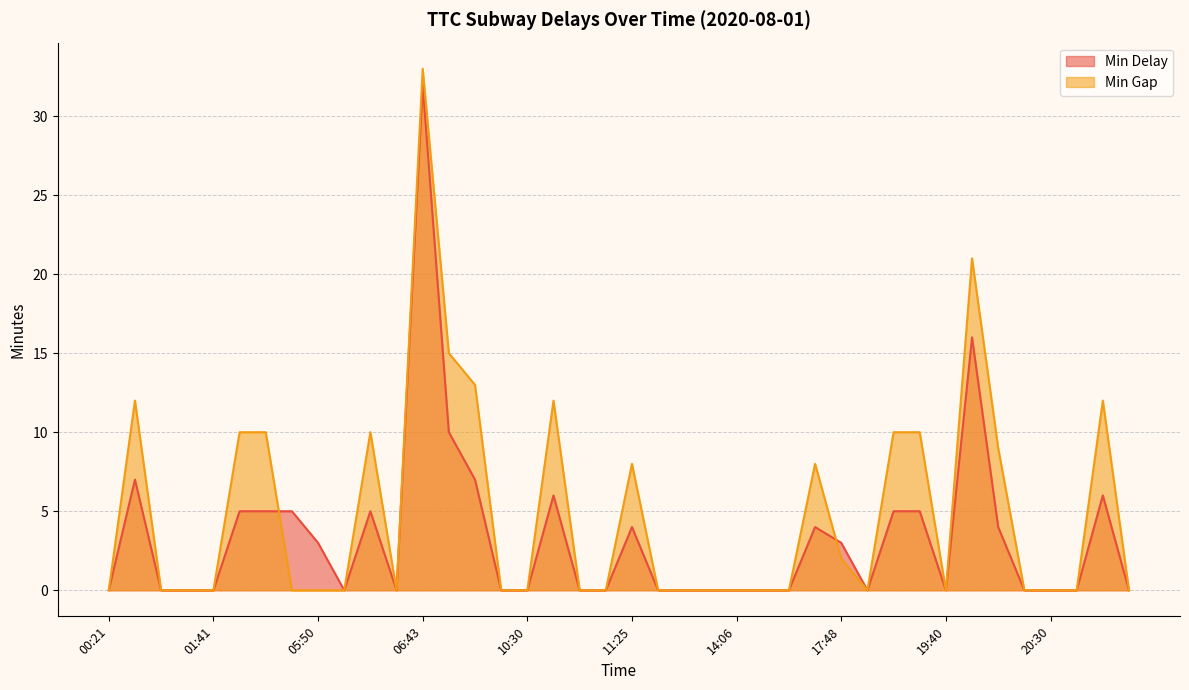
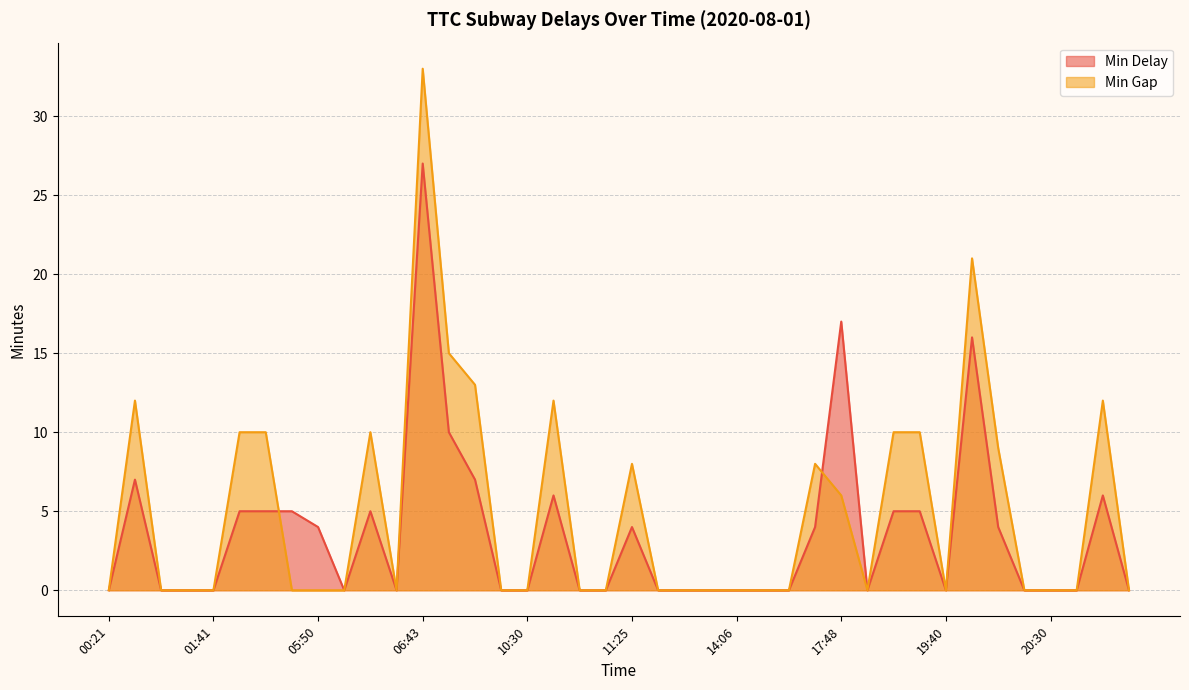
Min Delay, 05:50: 3 -> 4
Min Delay, 06:43: 32 -> 27
Min Delay, 17:48: 3 -> 17
Min Gap, 17:48: 2 -> 6
